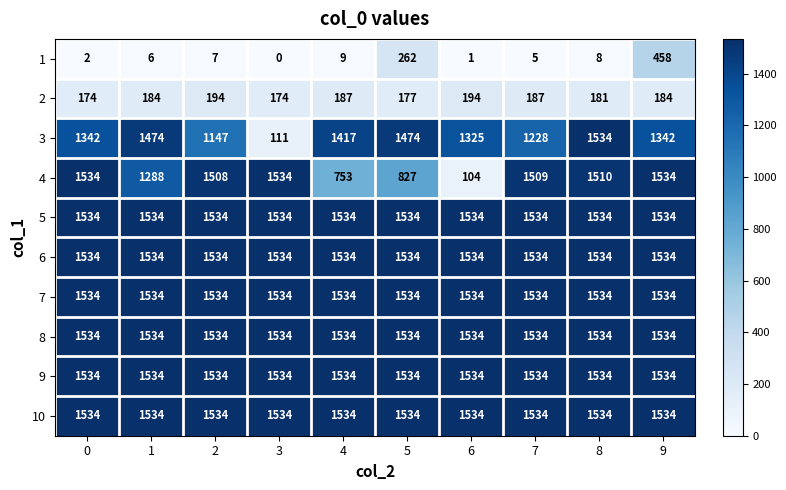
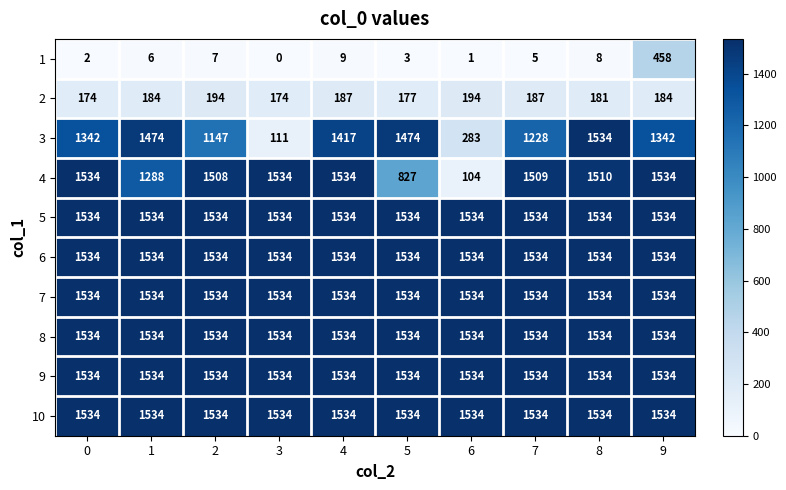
1, 5: 262 -> 3
3, 6: 1325 -> 283
4, 4: 753 -> 1534
